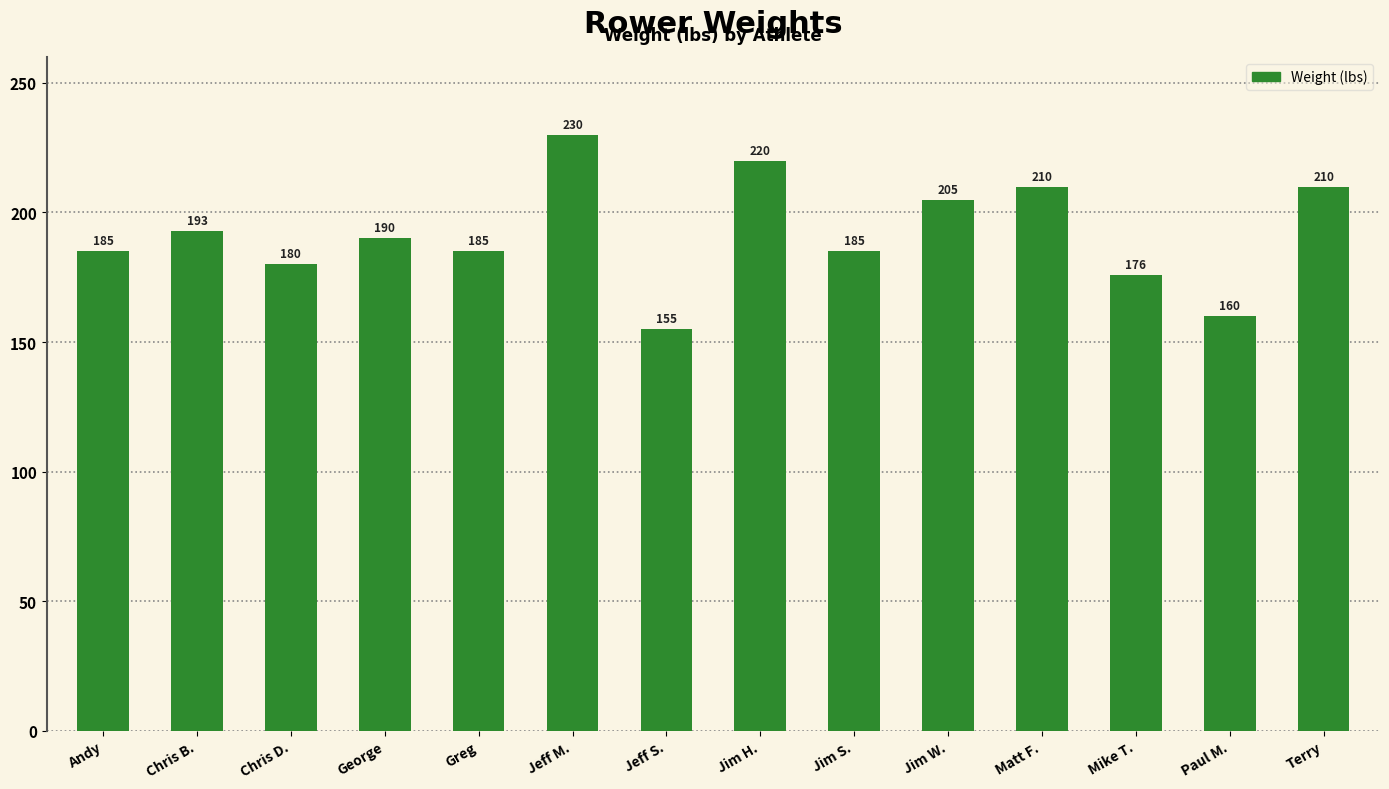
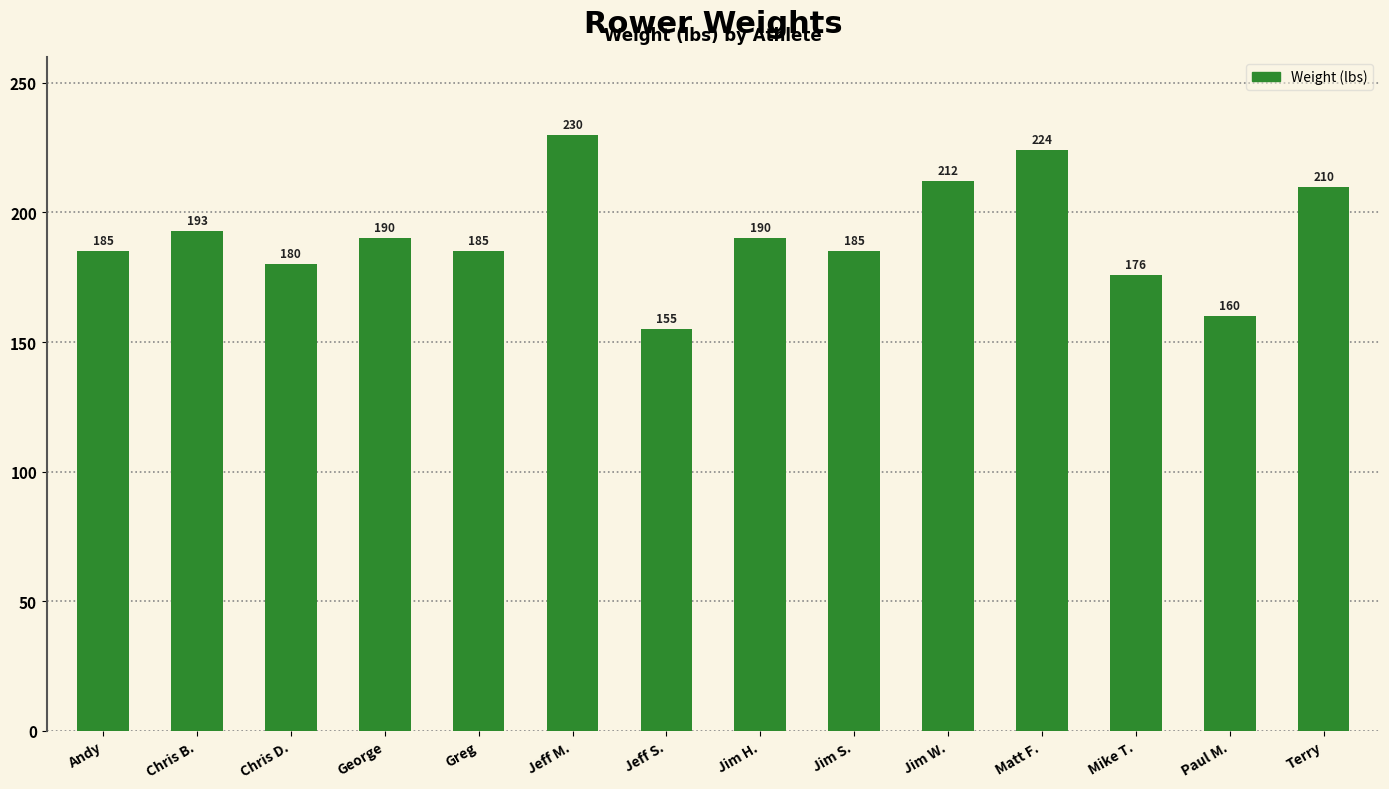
Jim H.: 220 -> 190
Jim W.: 205 -> 212
Matt F.: 210 -> 224
